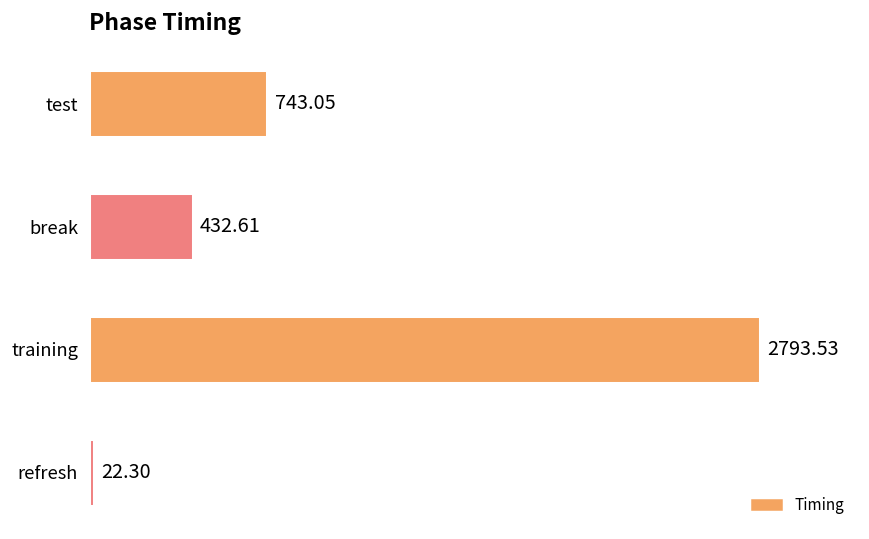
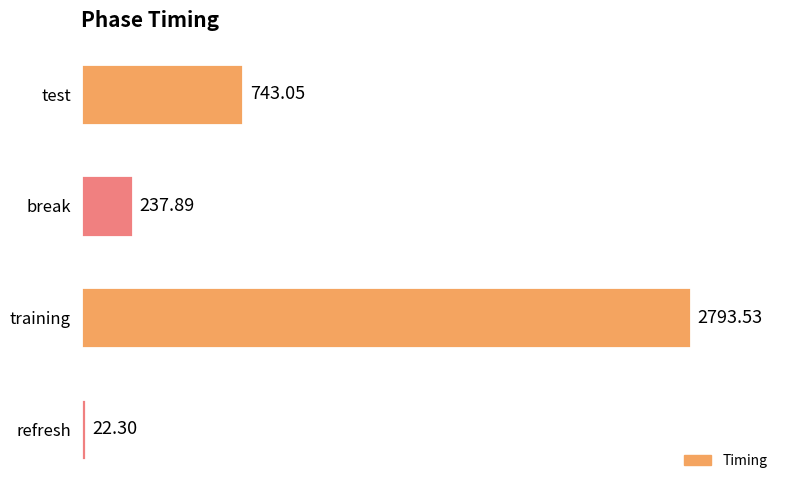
break: 432.61 -> 237.89
